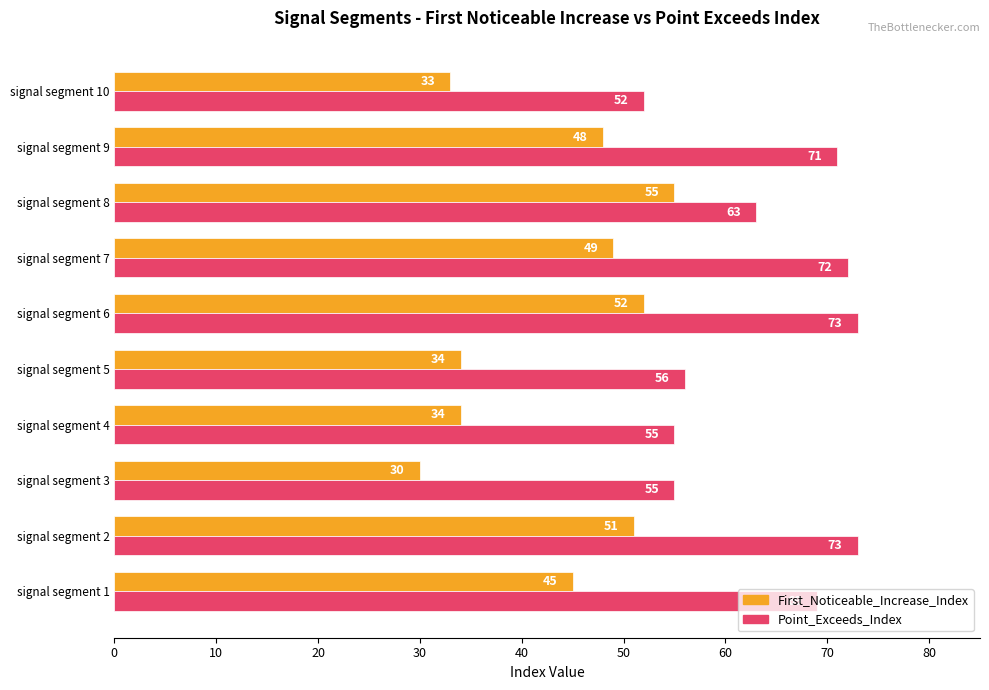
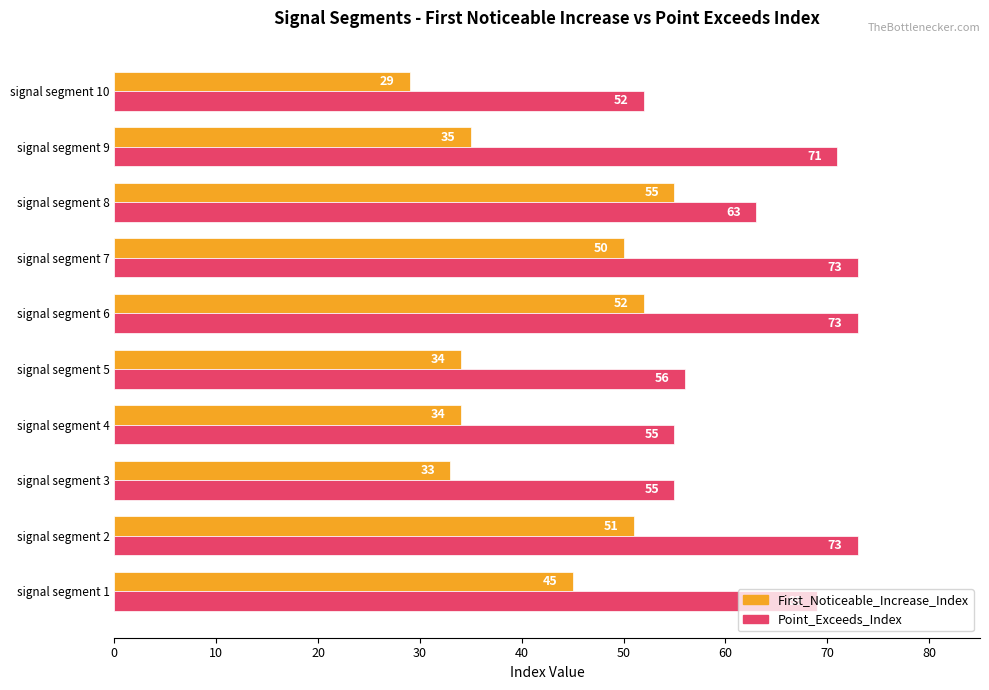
First_Noticeable_Increase_Index, signal segment 10: 33 -> 29
First_Noticeable_Increase_Index, signal segment 9: 48 -> 35
First_Noticeable_Increase_Index, signal segment 7: 49 -> 50
Point_Exceeds_Index, signal segment 7: 72 -> 73
First_Noticeable_Increase_Index, signal segment 3: 30 -> 33
